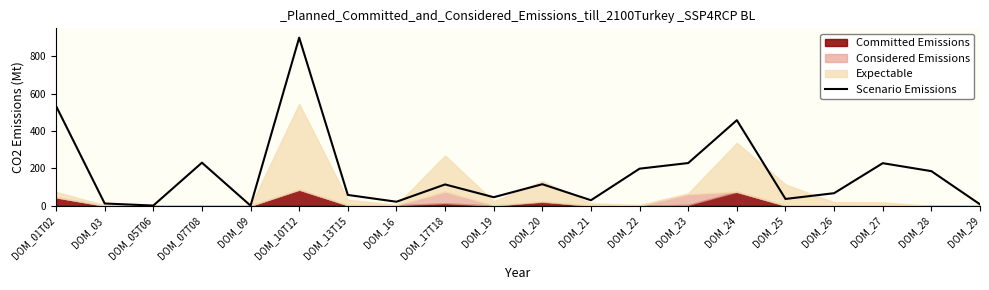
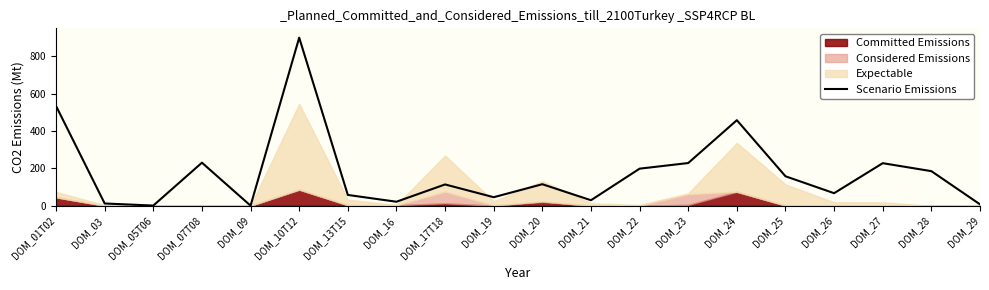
Scenario Emissions, DOM_25: 40 -> 160
